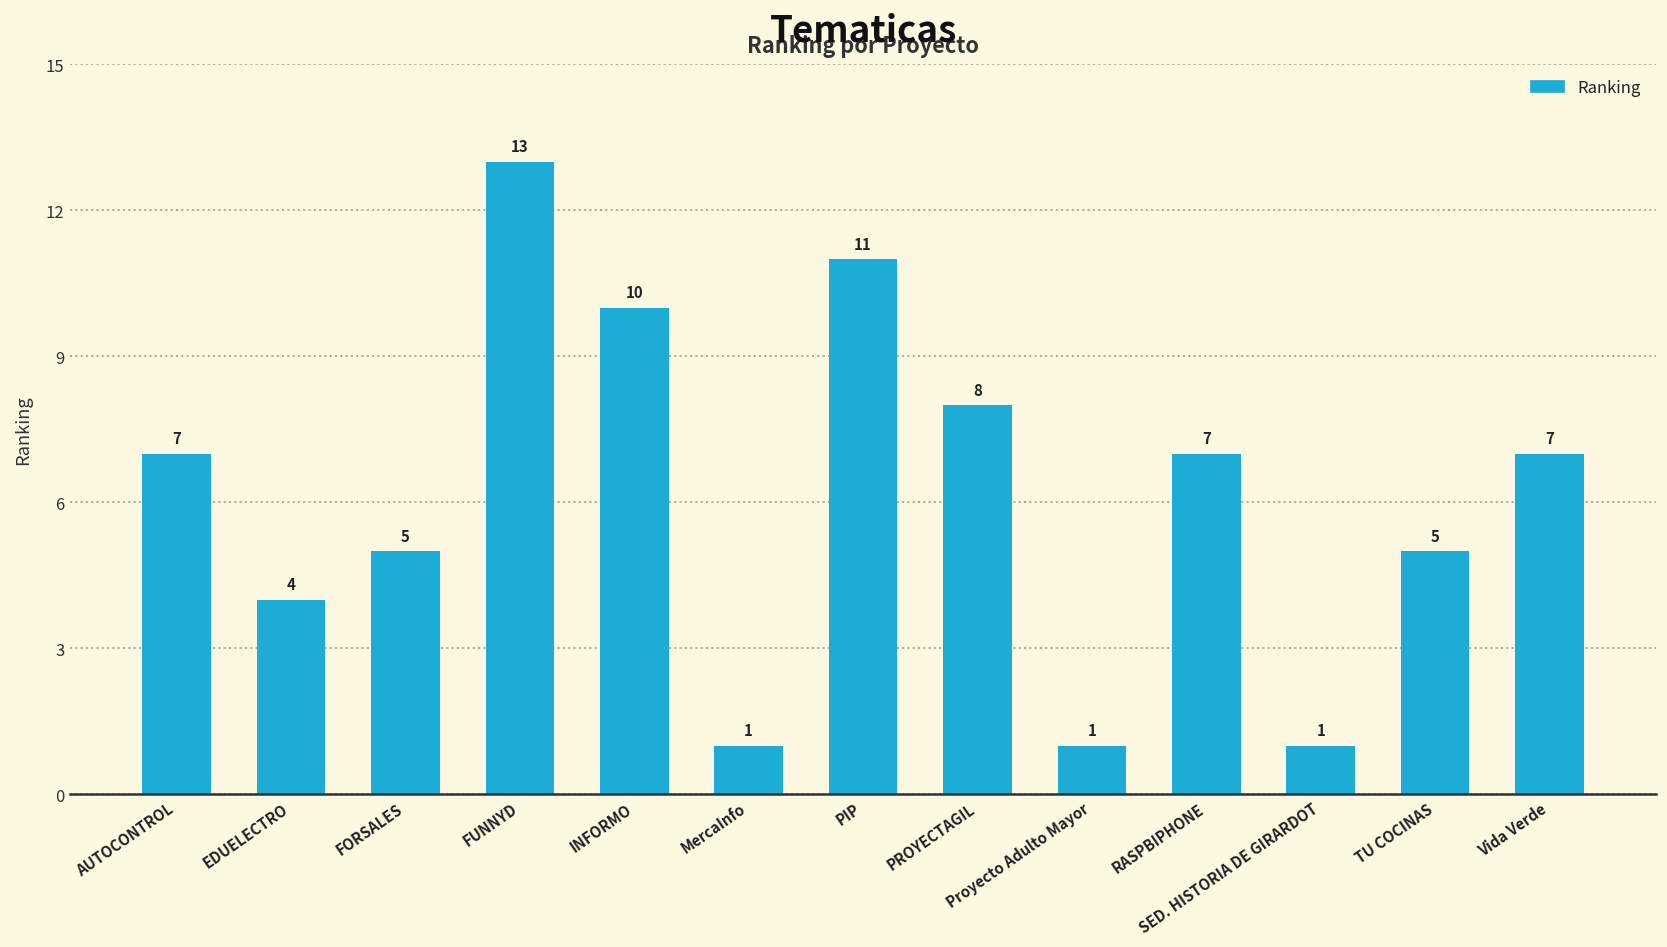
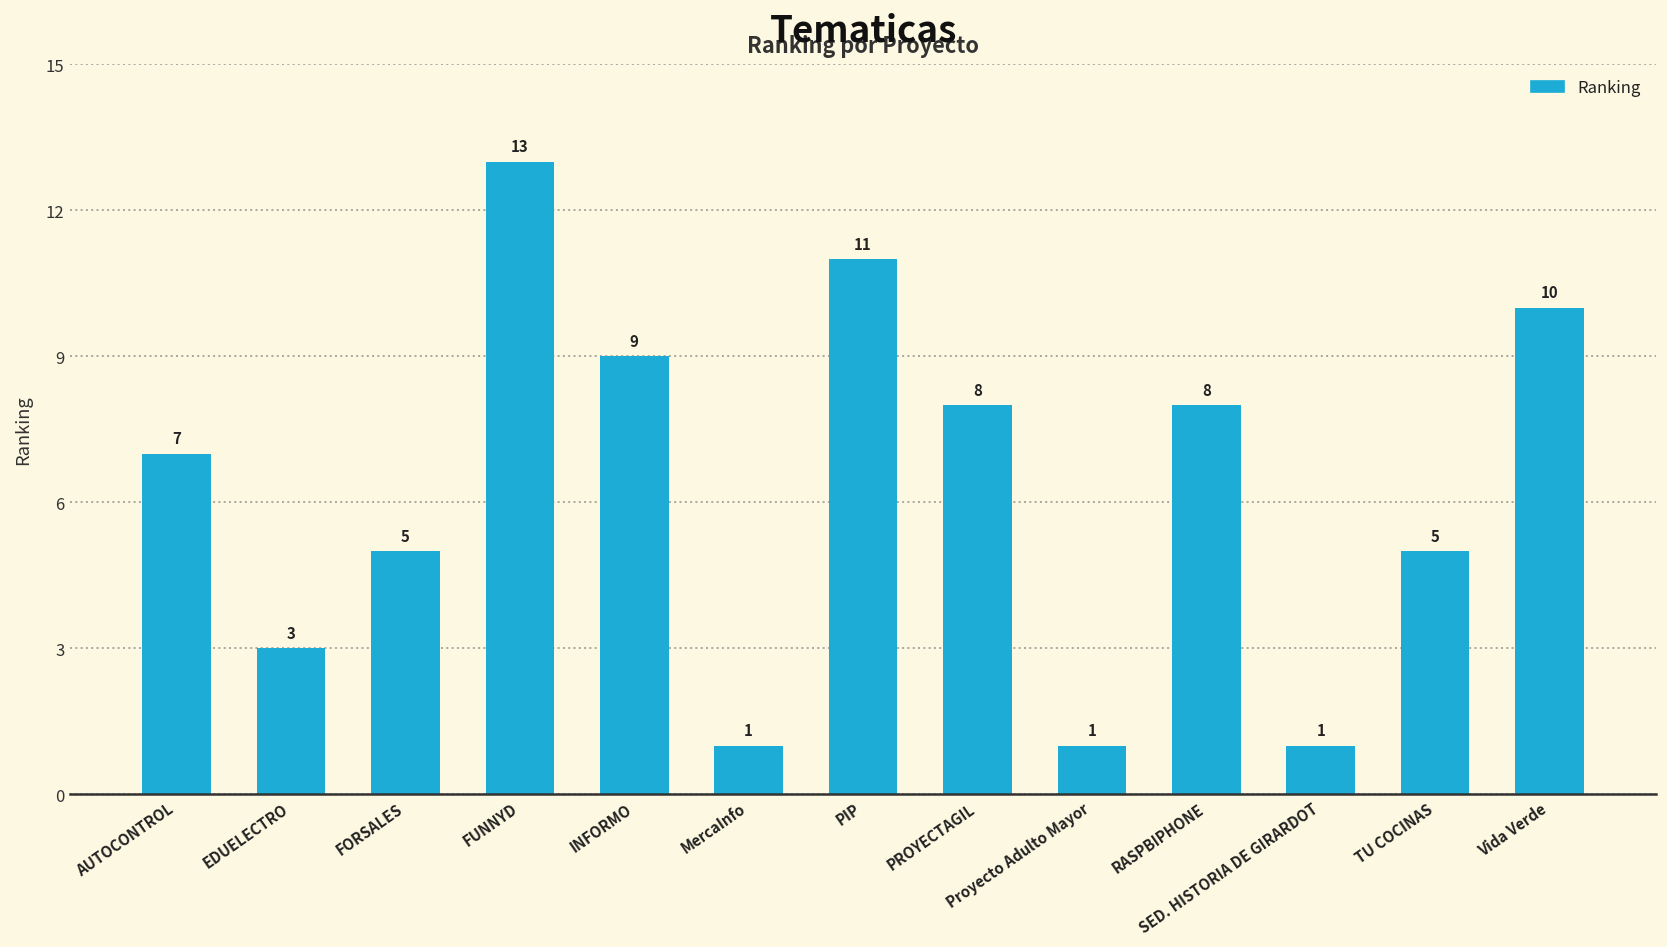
EDUELECTRO: 4 -> 3
INFORMO: 10 -> 9
RASPBIPHONE: 7 -> 8
Vida Verde: 7 -> 10
